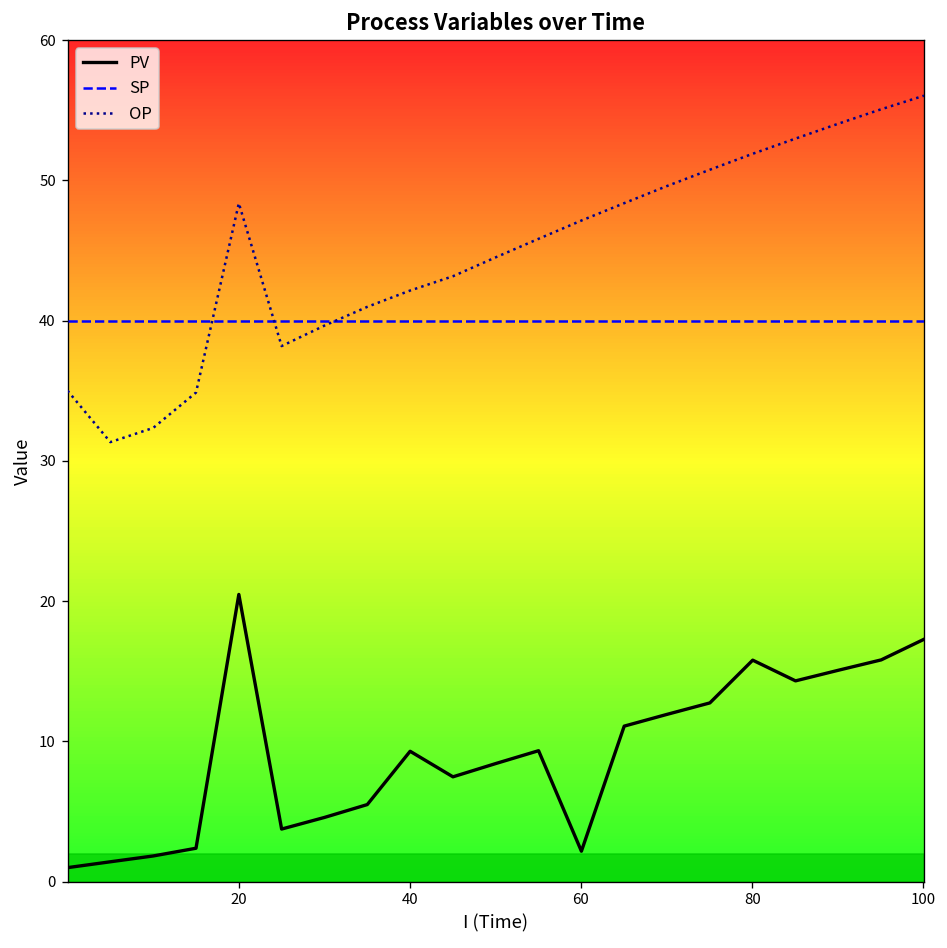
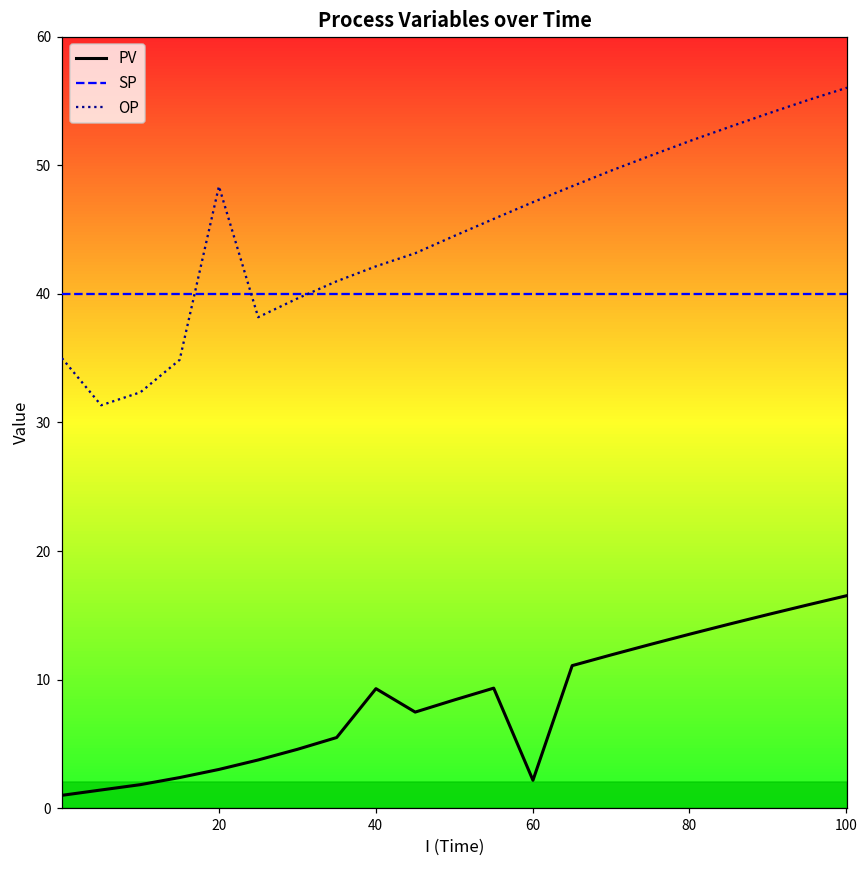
PV, 20: 20.5 -> 3.0
PV, 80: 15.8 -> 13.5
PV, 100: 17.3 -> 16.5
